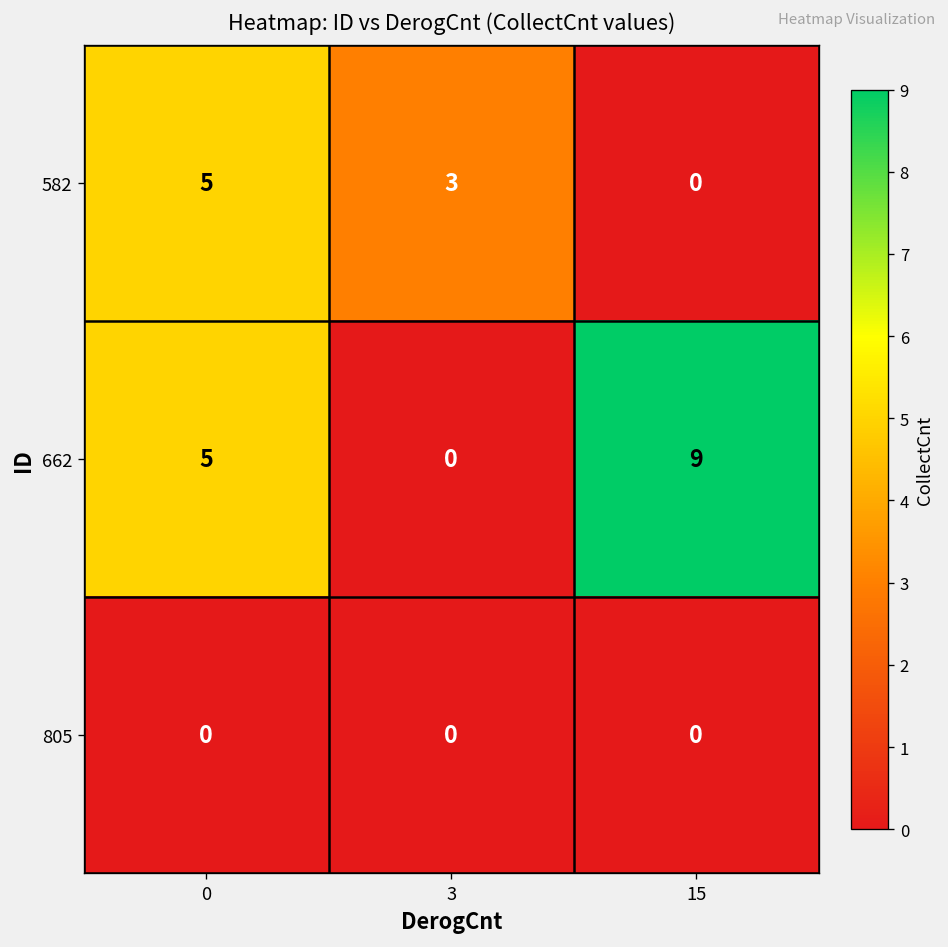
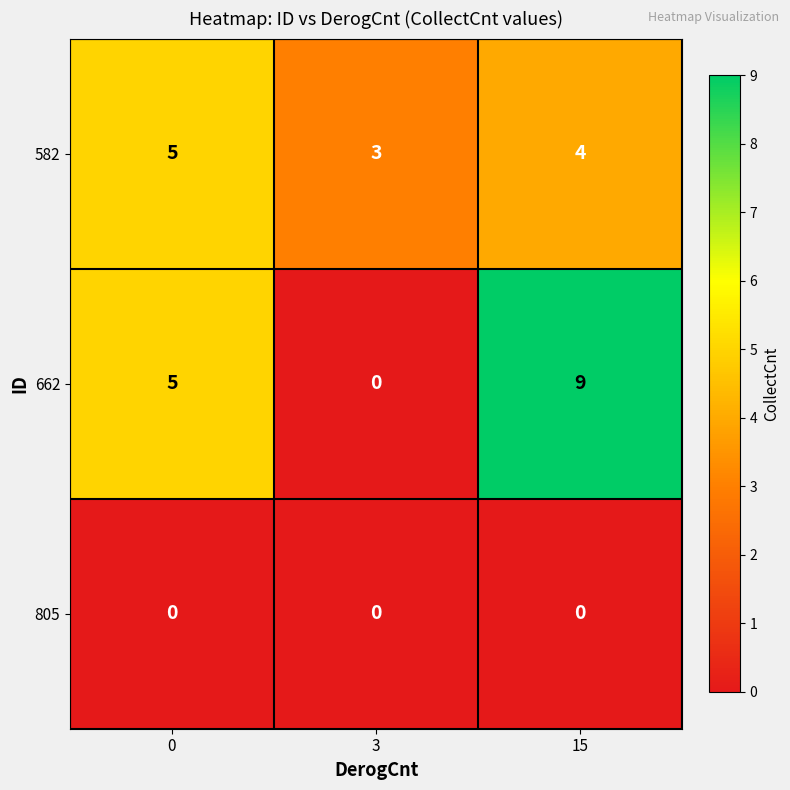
582, 15: 0 -> 4
